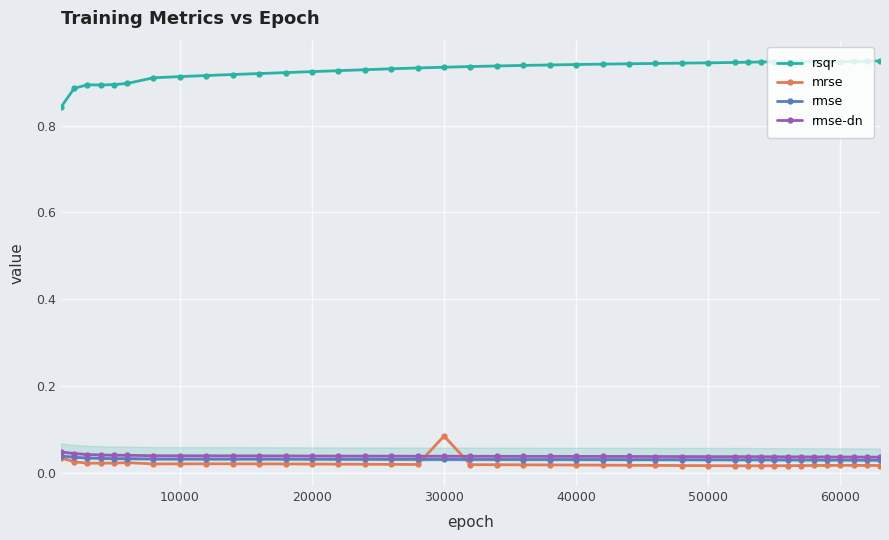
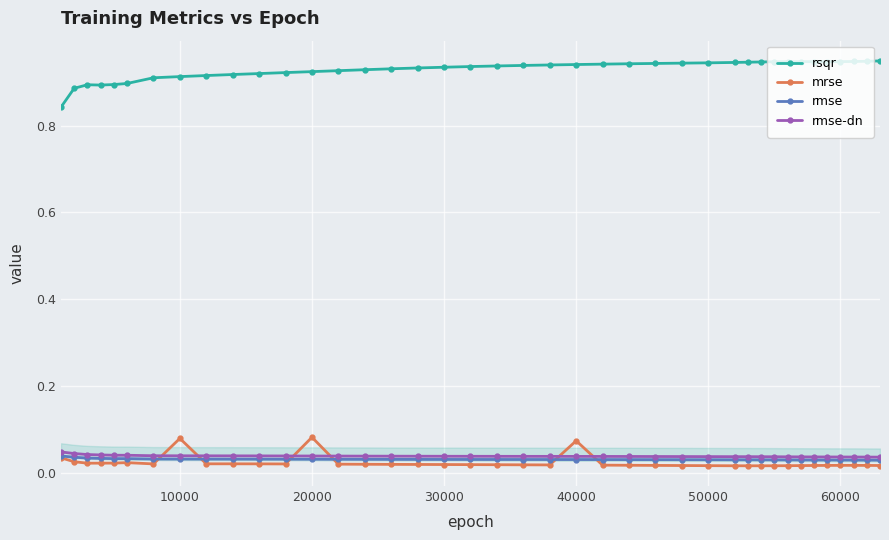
mrse, 10000: 0.02 -> 0.08
mrse, 20000: 0.02 -> 0.08
mrse, 30000: 0.08 -> 0.02
mrse, 40000: 0.02 -> 0.07
